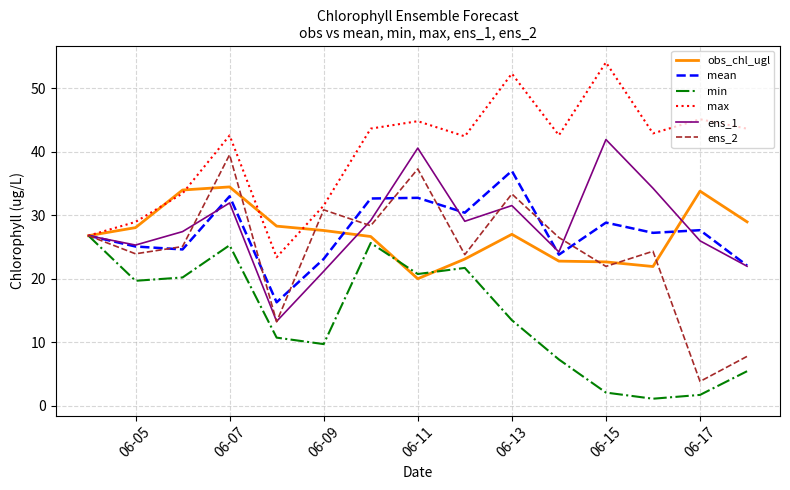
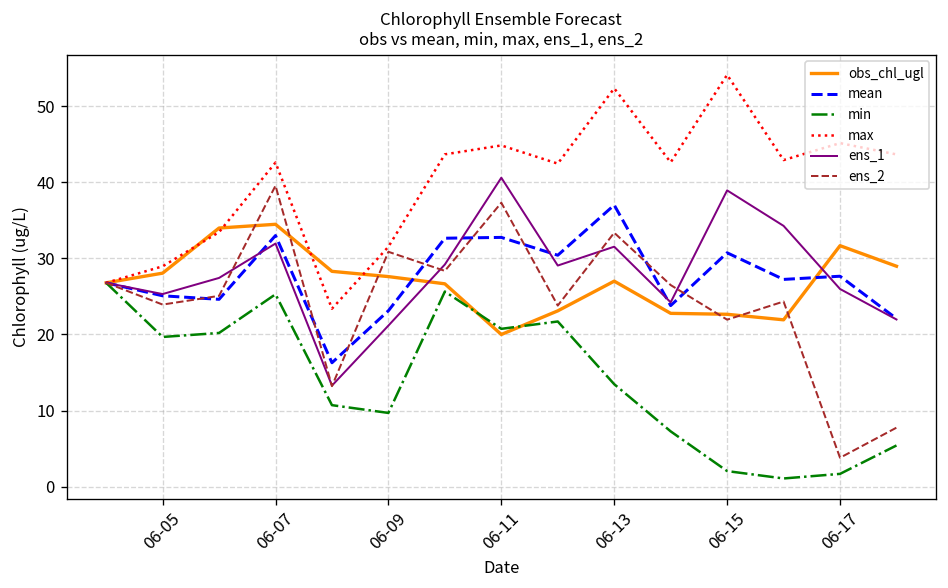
mean, 06-15: 29 -> 31
ens_1, 06-15: 42 -> 39
obs_chl_ugl, 06-17: 34 -> 32
